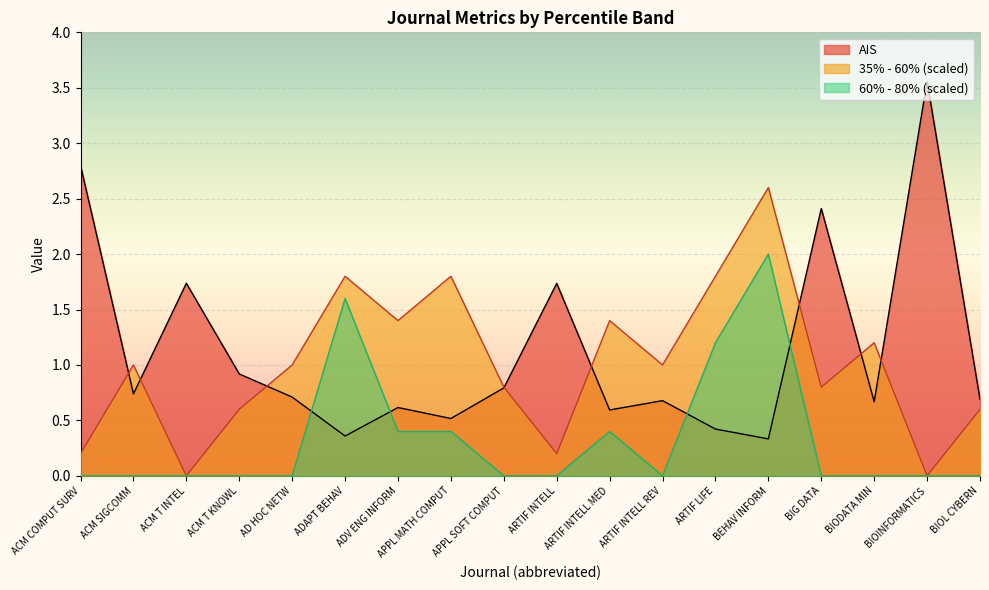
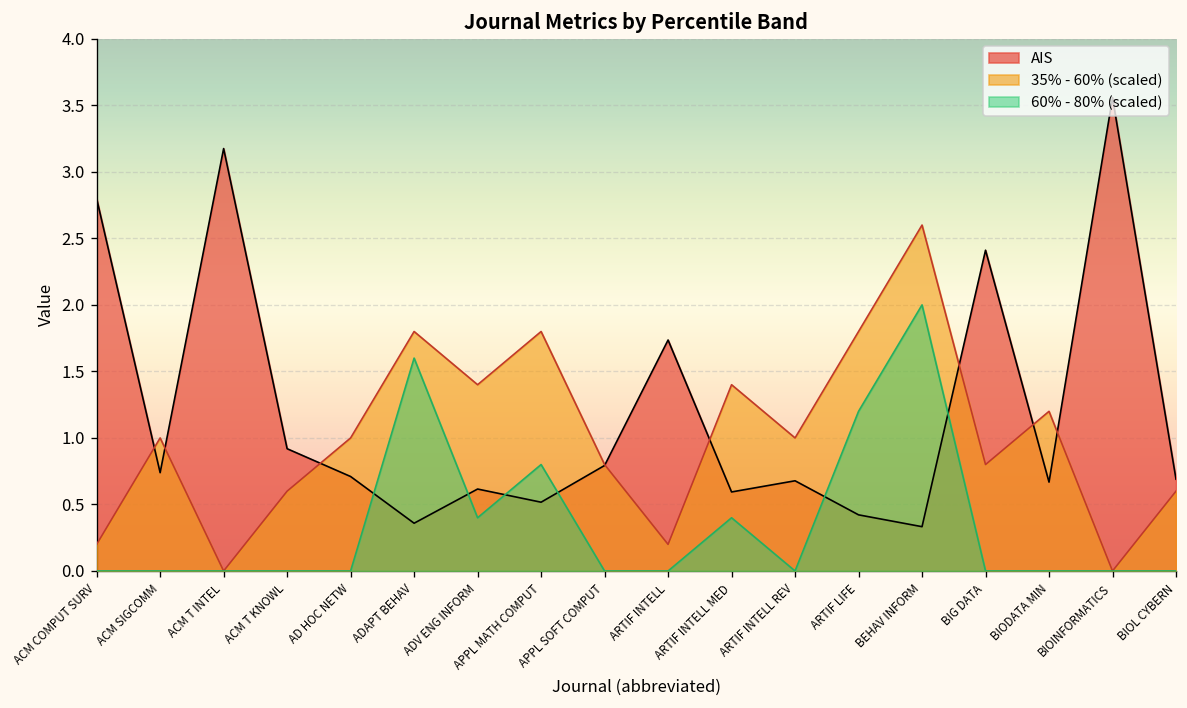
AIS, ACM T INTEL: 1.74 -> 3.18
60% - 80% (scaled), APPL MATH COMPUT: 0.40 -> 0.80
